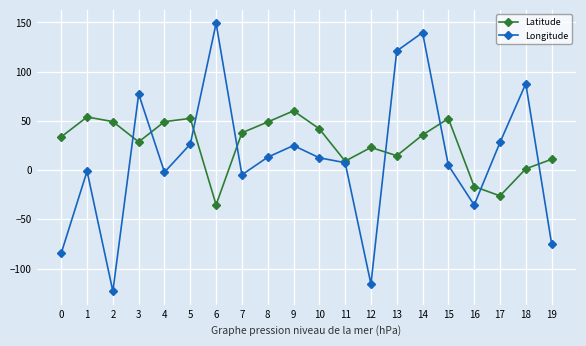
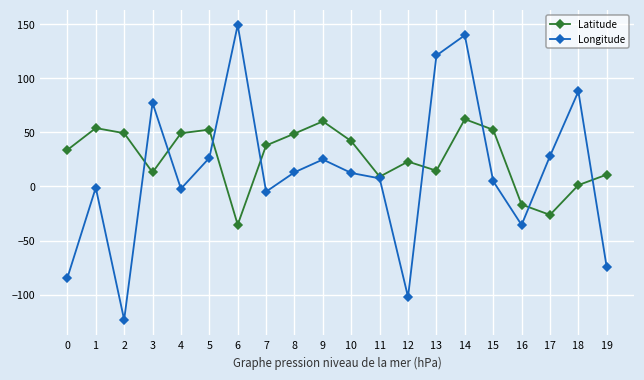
Latitude, 3: 30 -> 10
Longitude, 12: -120 -> -100
Latitude, 14: 40 -> 60
